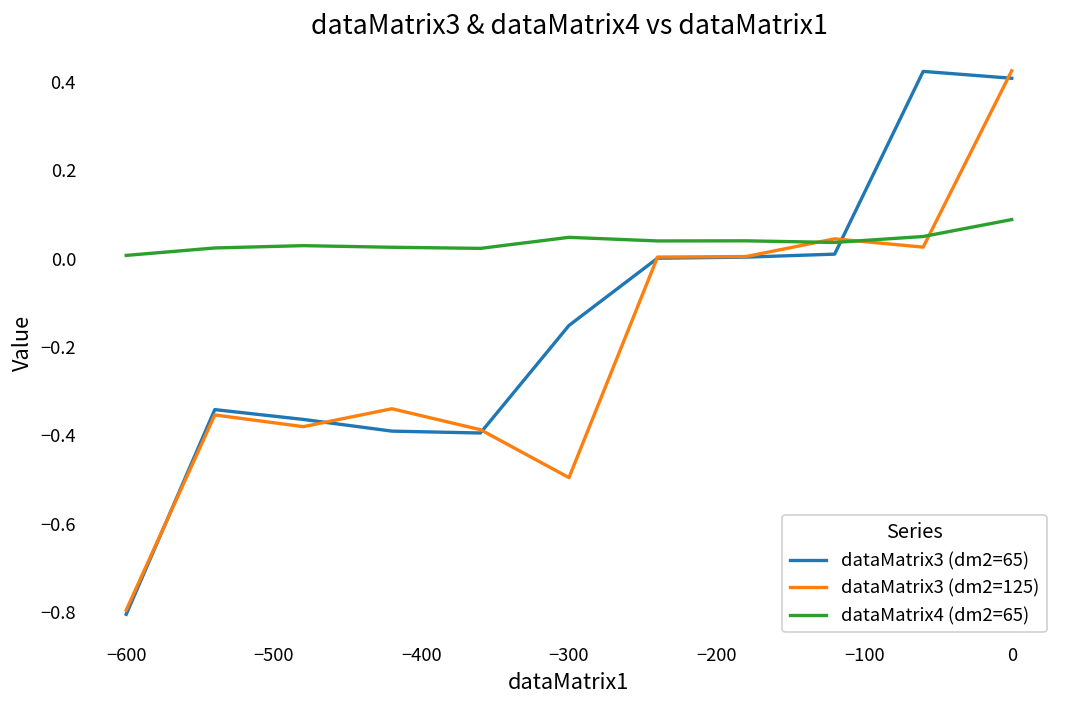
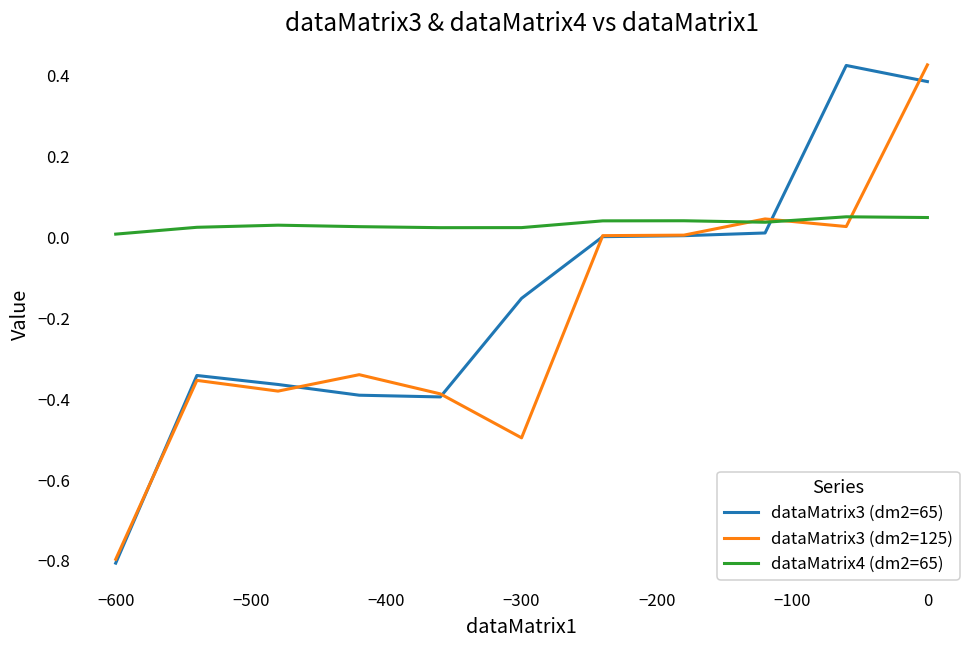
dataMatrix4 (dm2=65), −300: 0.05 -> 0.02
dataMatrix3 (dm2=65), 0: 0.41 -> 0.38
dataMatrix4 (dm2=65), 0: 0.09 -> 0.05
